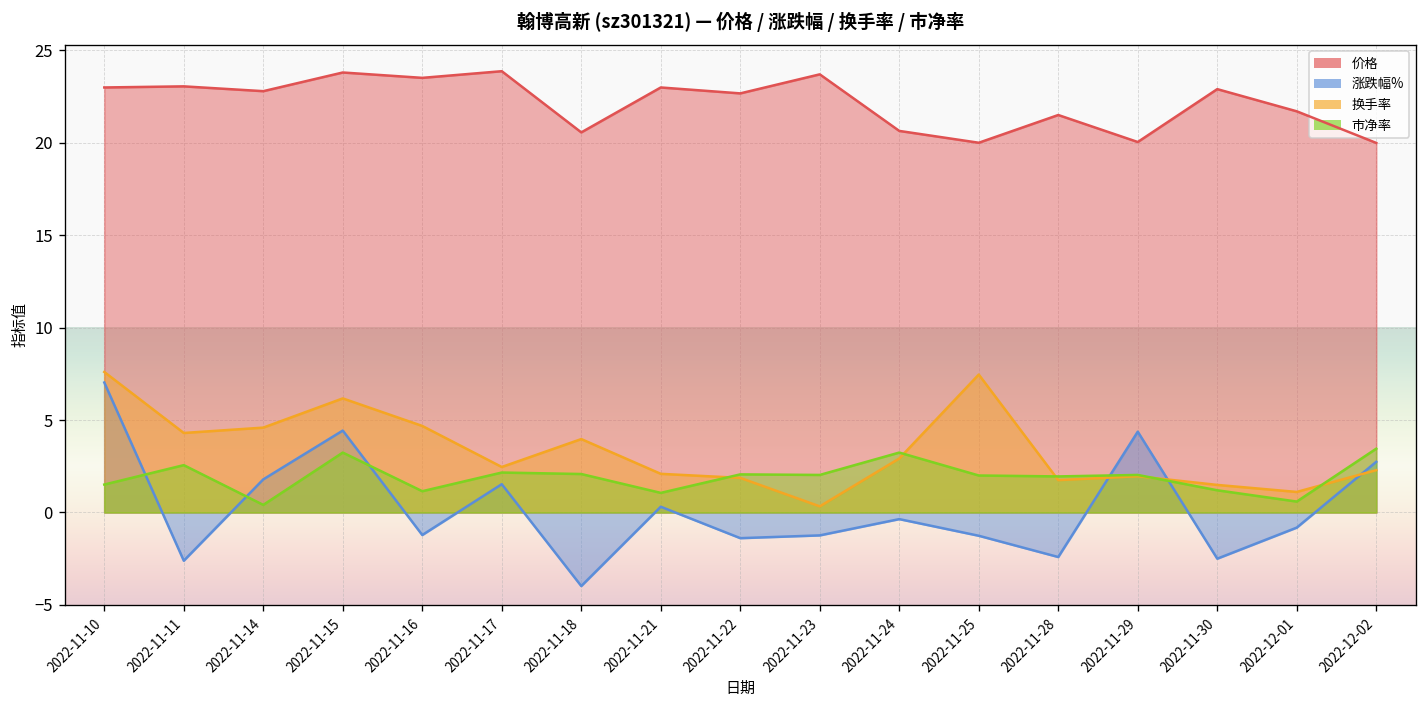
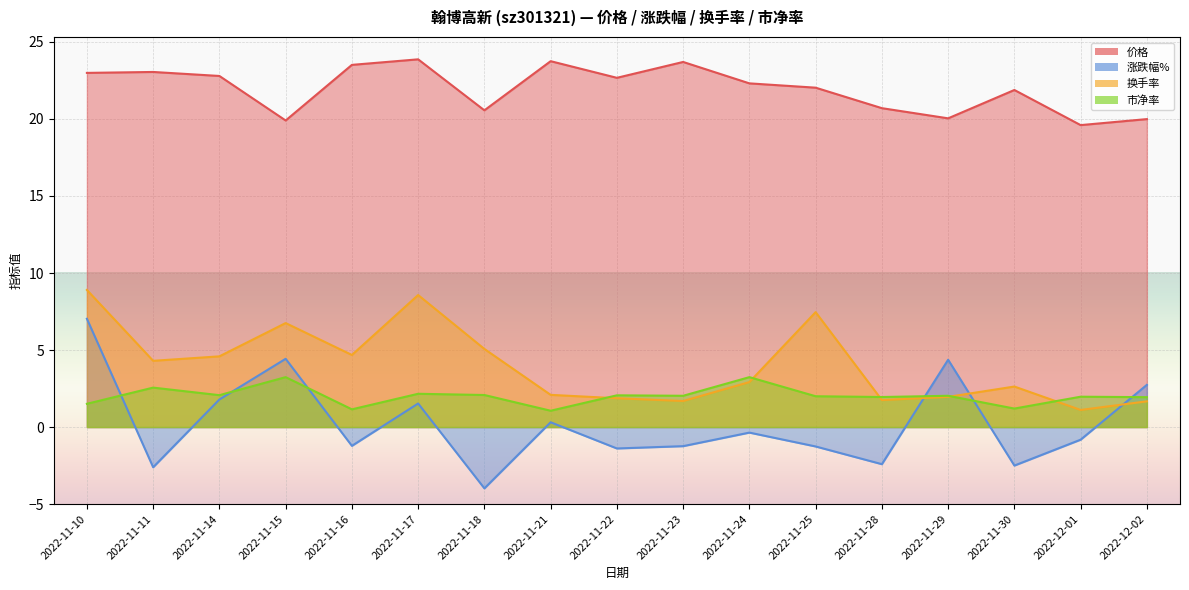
换手率, 2022-11-10: 7.6 -> 8.9
市净率, 2022-11-14: 0.4 -> 2.1
价格, 2022-11-15: 23.8 -> 19.9
换手率, 2022-11-15: 6.2 -> 6.8
换手率, 2022-11-17: 2.5 -> 8.6
换手率, 2022-11-18: 4.0 -> 5.1
价格, 2022-11-21: 23.0 -> 23.8
换手率, 2022-11-23: 0.3 -> 1.7
价格, 2022-11-24: 20.6 -> 22.3
价格, 2022-11-25: 20.0 -> 22.0
价格, 2022-11-28: 21.5 -> 20.7
价格, 2022-11-30: 22.9 -> 21.9
换手率, 2022-11-30: 1.5 -> 2.6
价格, 2022-12-01: 21.7 -> 19.6
市净率, 2022-12-01: 0.6 -> 2.0
换手率, 2022-12-02: 2.3 -> 1.7
市净率, 2022-12-02: 3.5 -> 1.9
